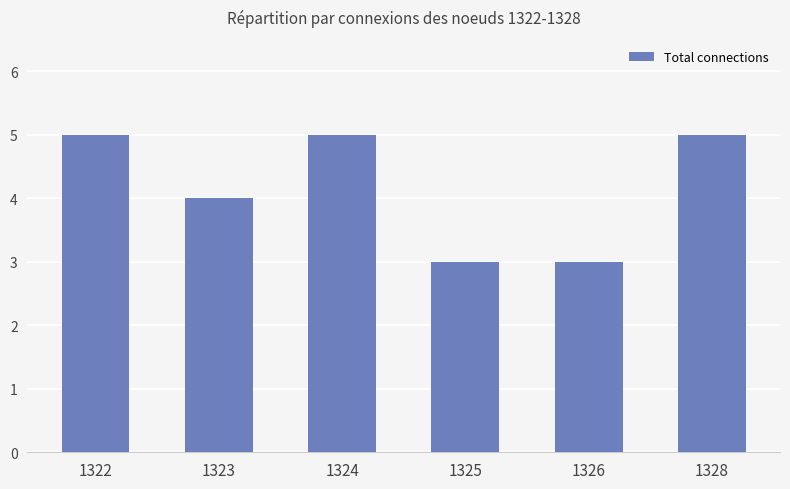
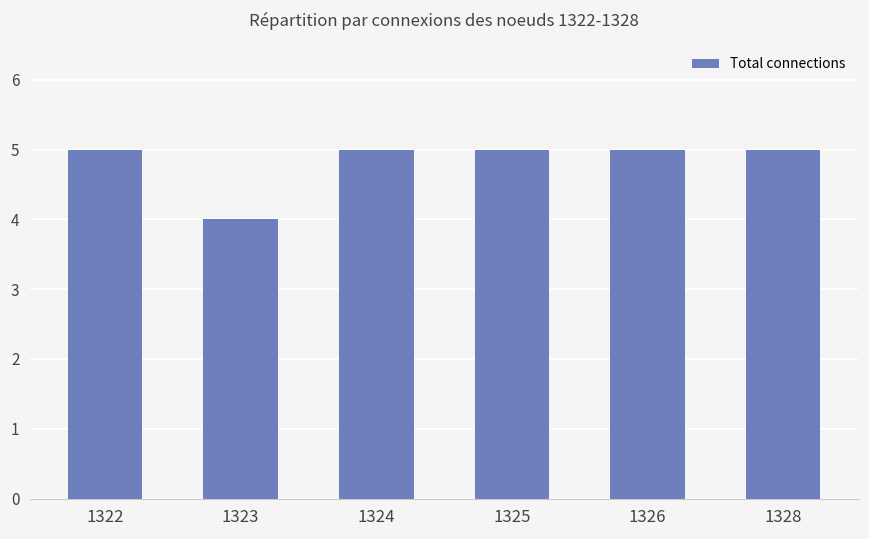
1325: 3 -> 5
1326: 3 -> 5
